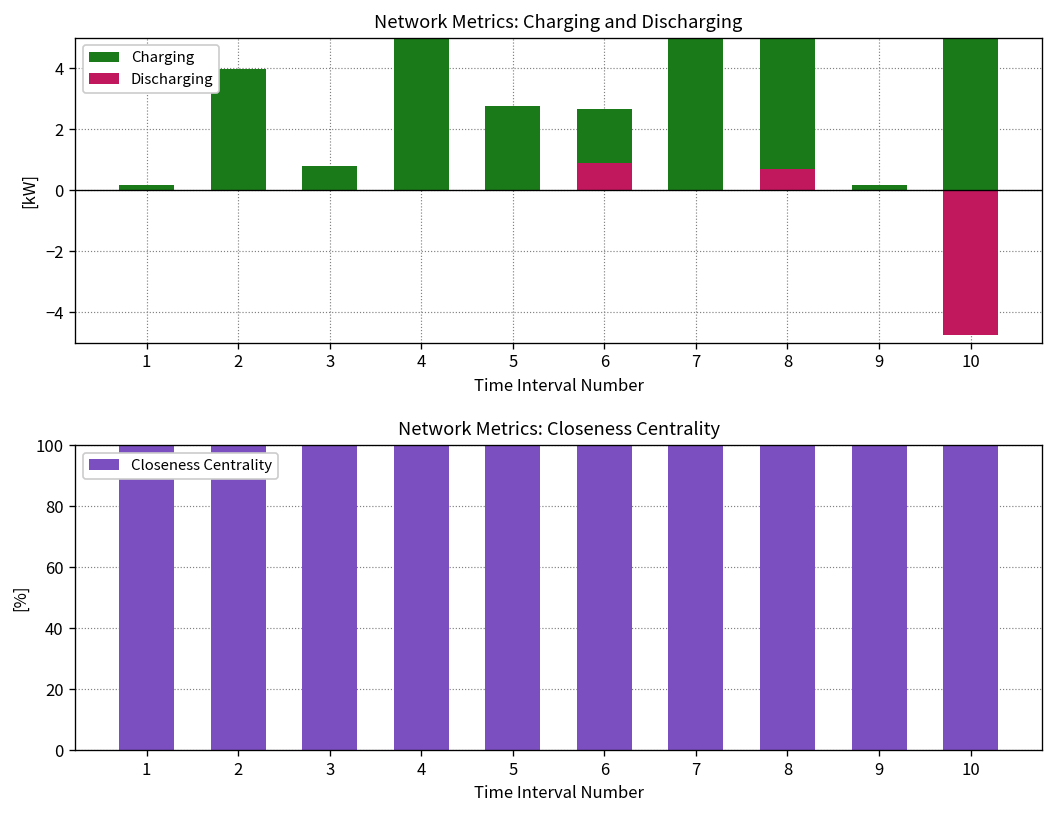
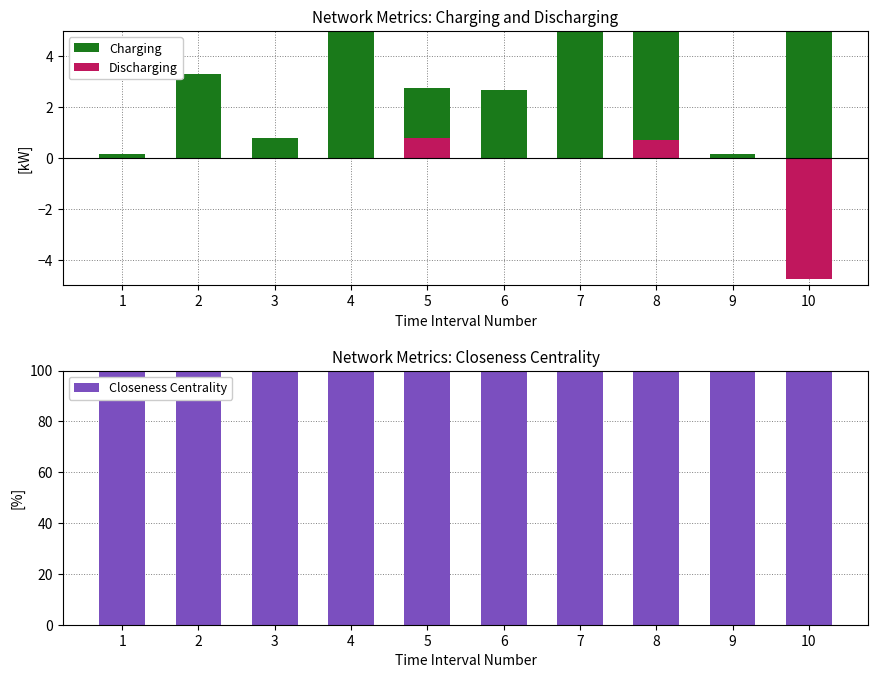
Network Metrics: Charging and Discharging, Charging, 2: 4.0 -> 3.3
Network Metrics: Charging and Discharging, Discharging, 5: 0.0 -> 0.8
Network Metrics: Charging and Discharging, Discharging, 6: 0.9 -> 0.0
